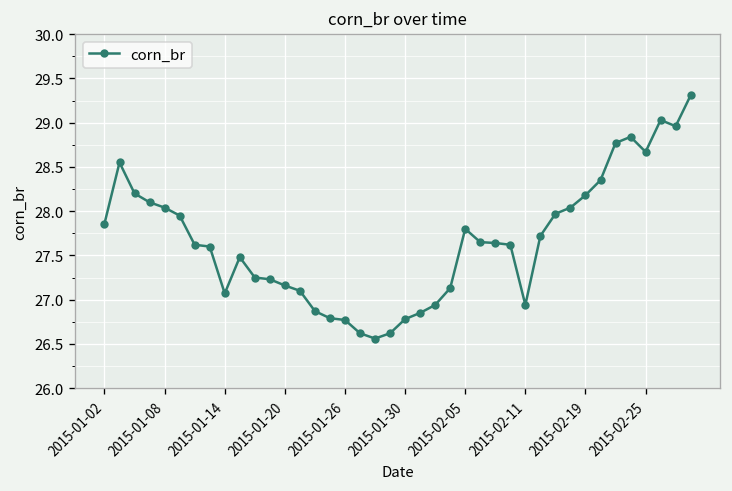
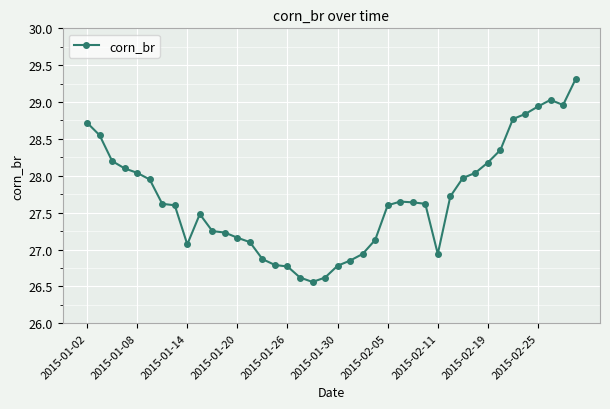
2015-01-02: 27.9 -> 28.7
2015-02-05: 27.8 -> 27.6
2015-02-25: 28.7 -> 28.9
